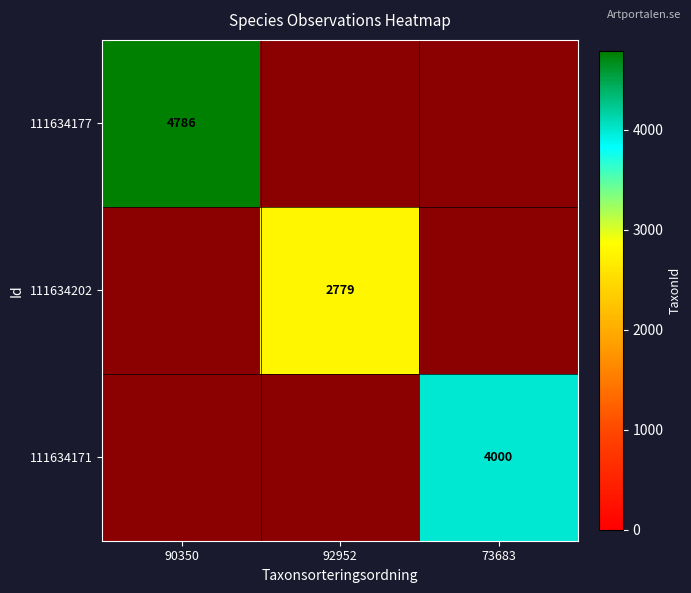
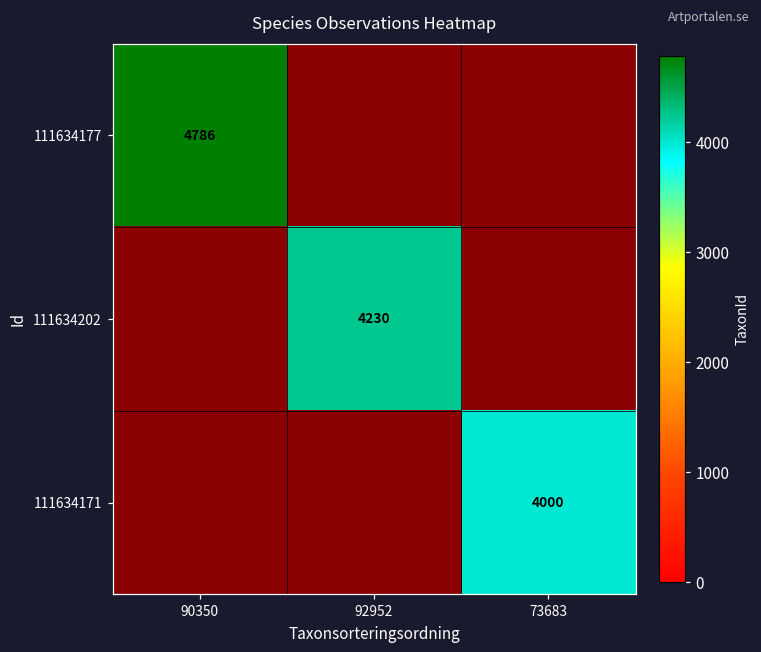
111634202, 92952: 2779 -> 4230
